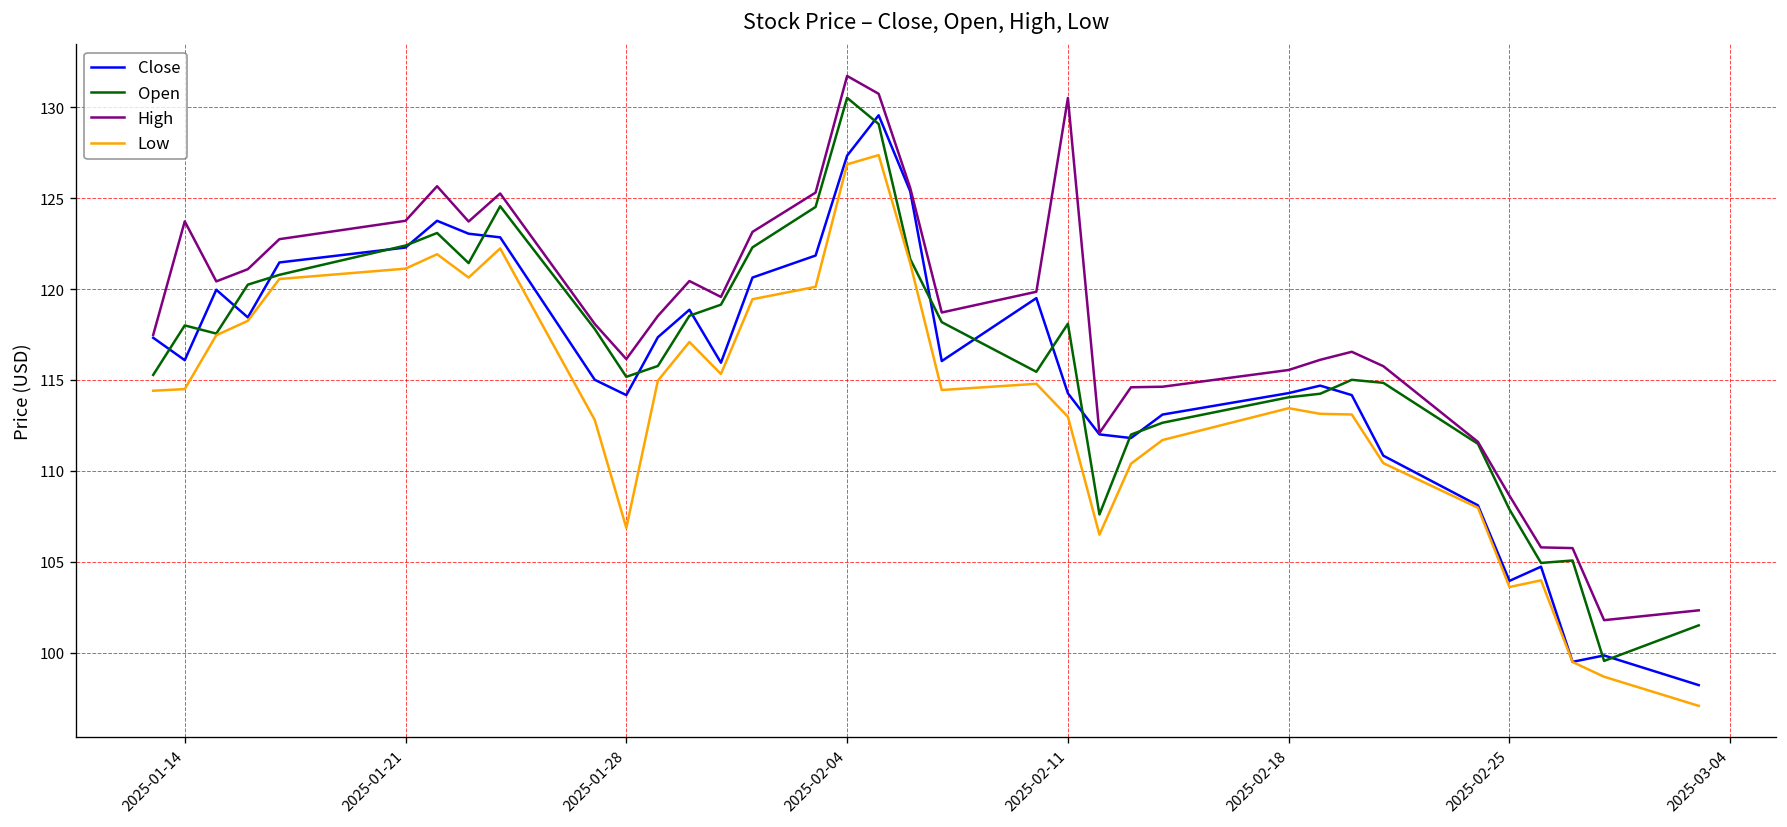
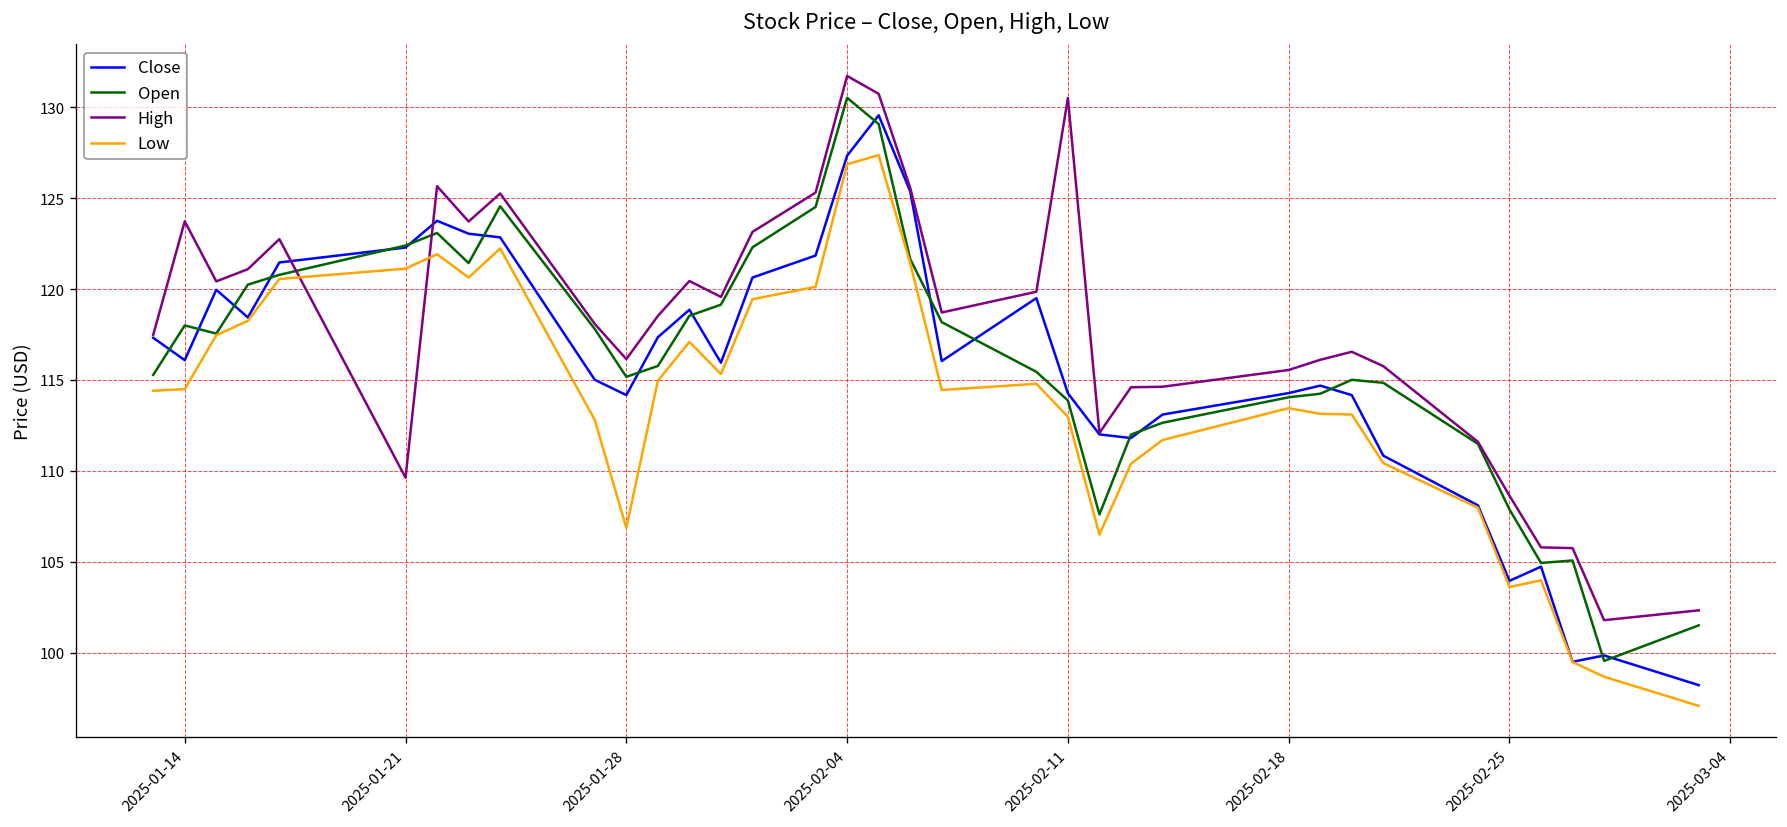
High, 2025-01-21: 123.8 -> 109.6
Open, 2025-02-11: 118.1 -> 113.9
